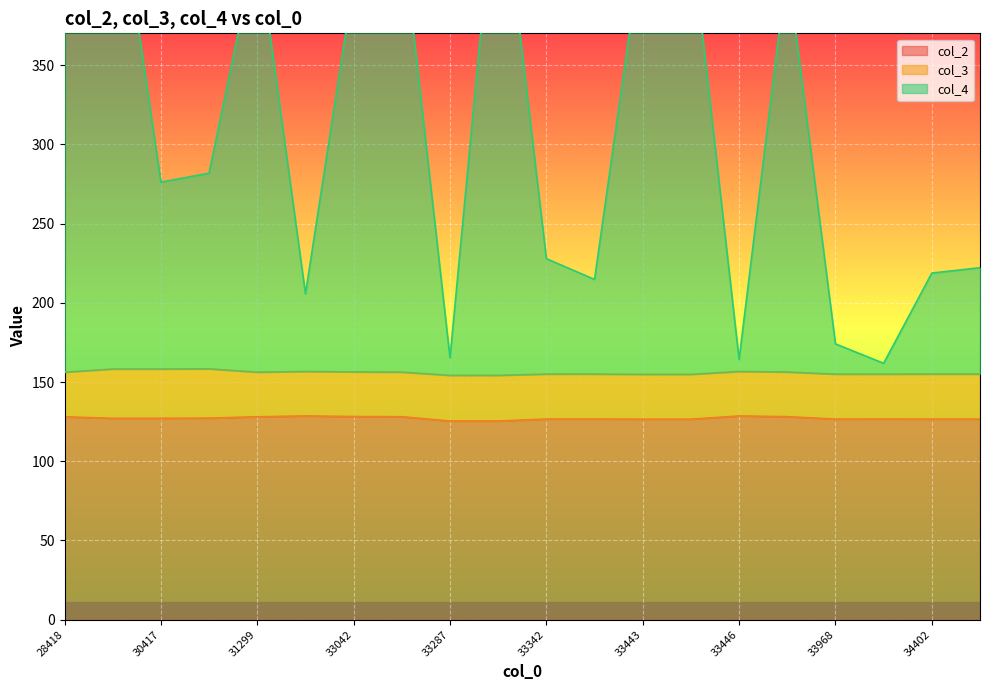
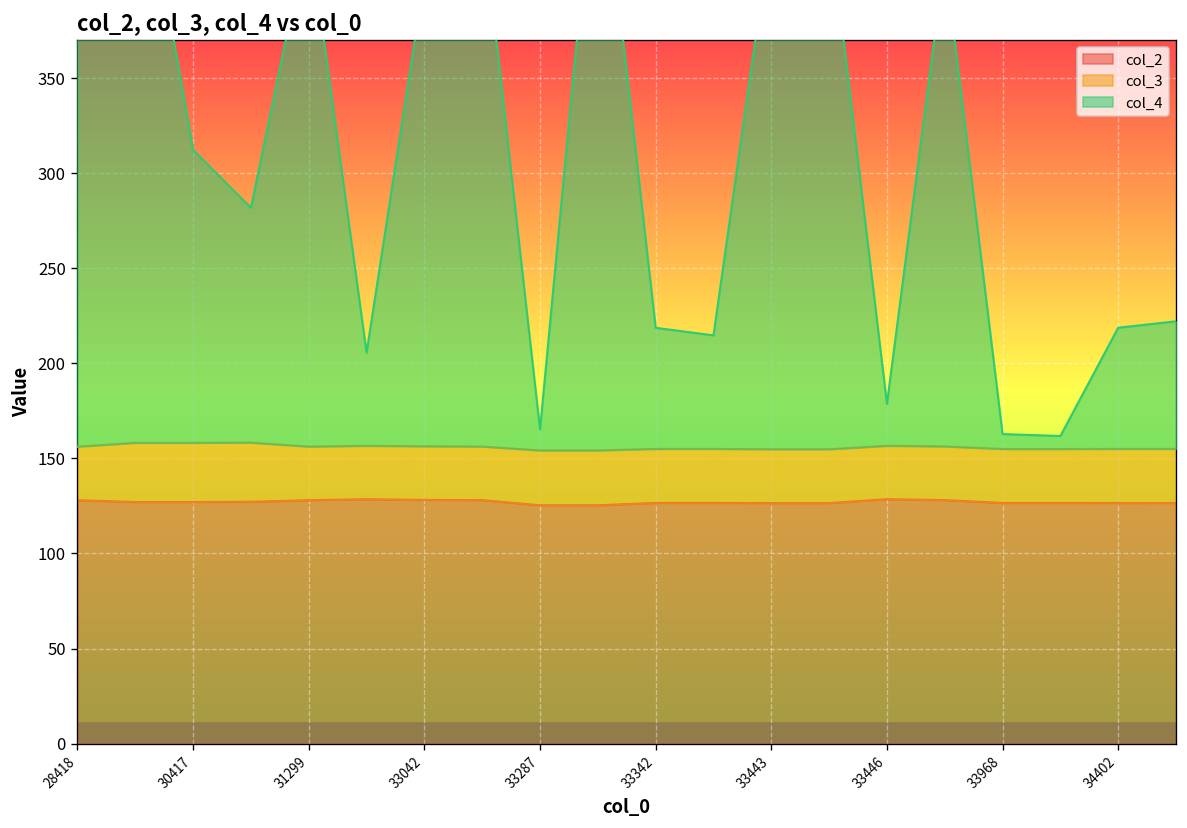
col_4, 30417: 118 -> 154
col_4, 33342: 73 -> 64
col_4, 33446: 8 -> 22
col_4, 33968: 19 -> 8
